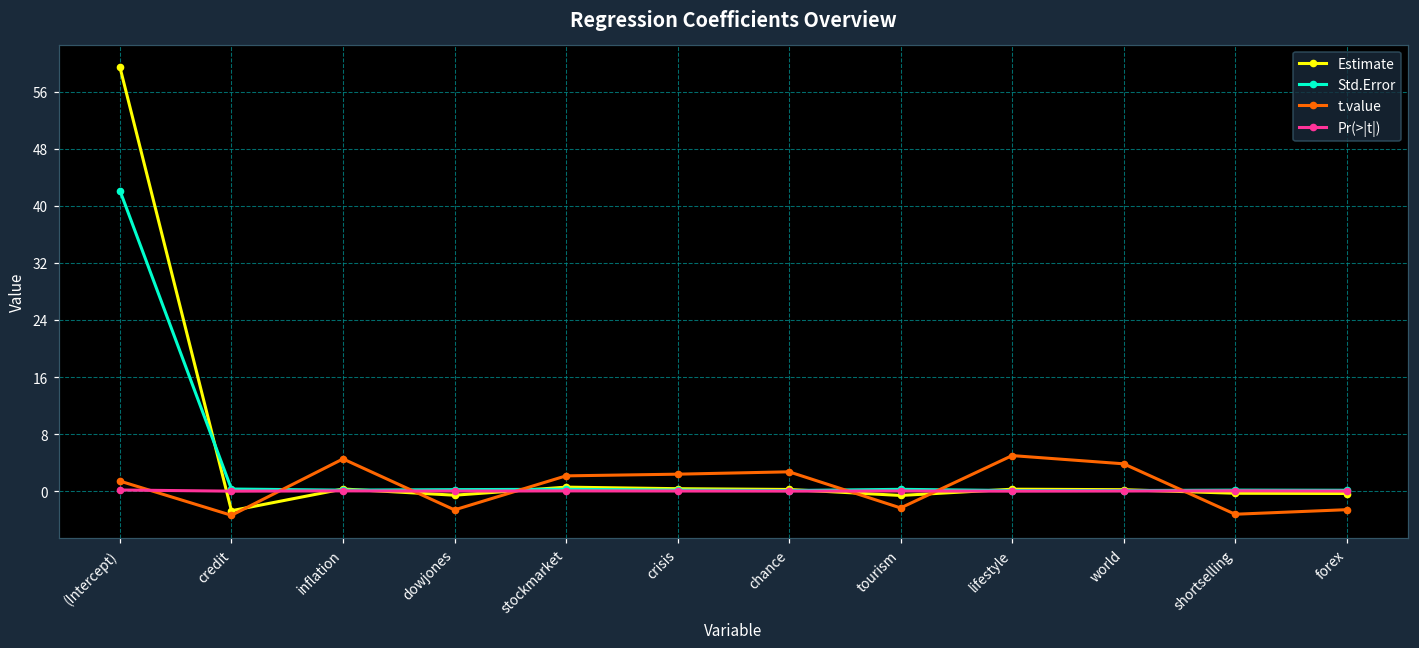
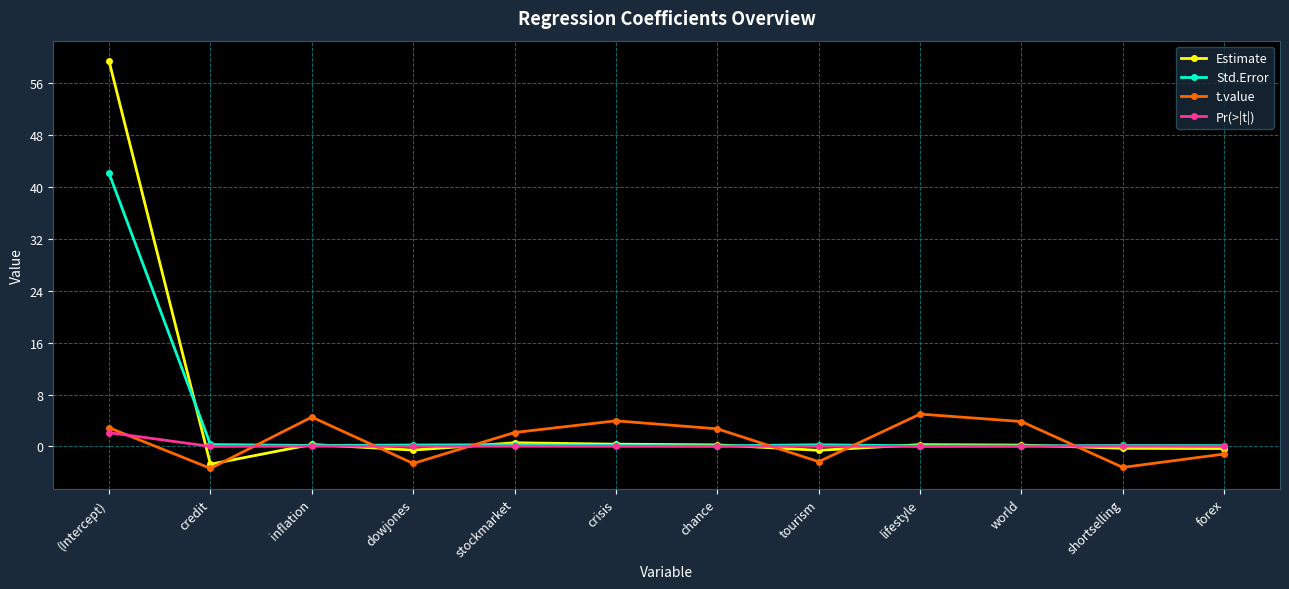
t.value, (Intercept): 1 -> 3
Pr(>|t|), (Intercept): 0 -> 2
t.value, crisis: 2 -> 4
t.value, forex: -3 -> -1
